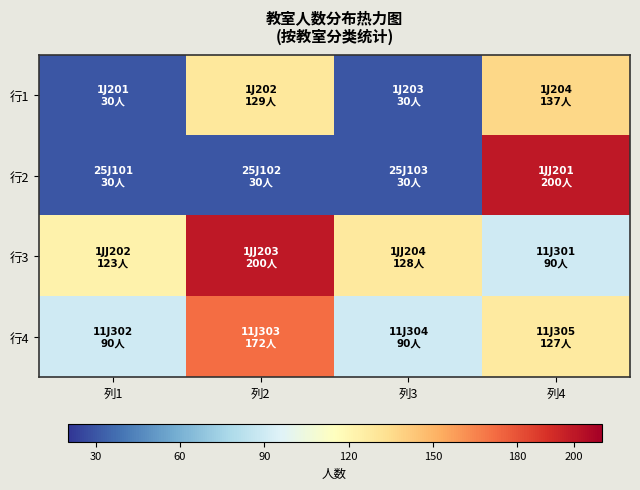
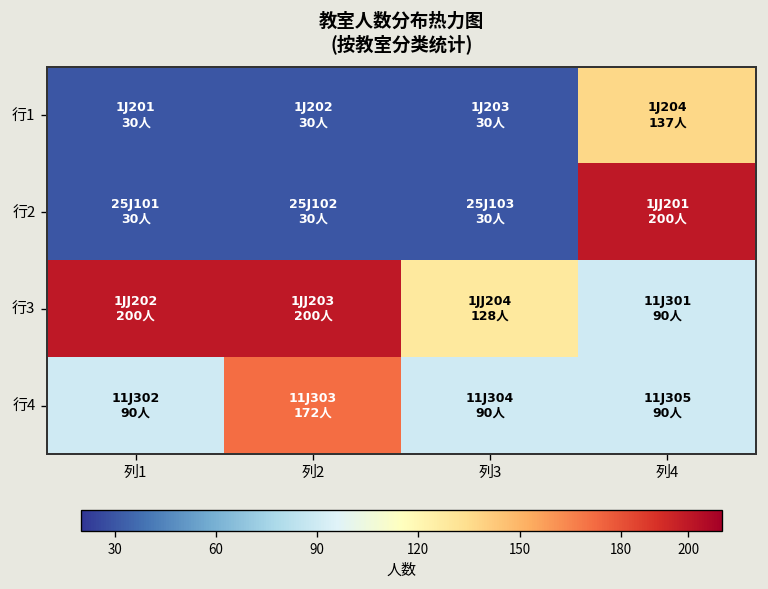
行1, 列2: 129人 -> 30人
行3, 列1: 123人 -> 200人
行4, 列4: 127人 -> 90人
